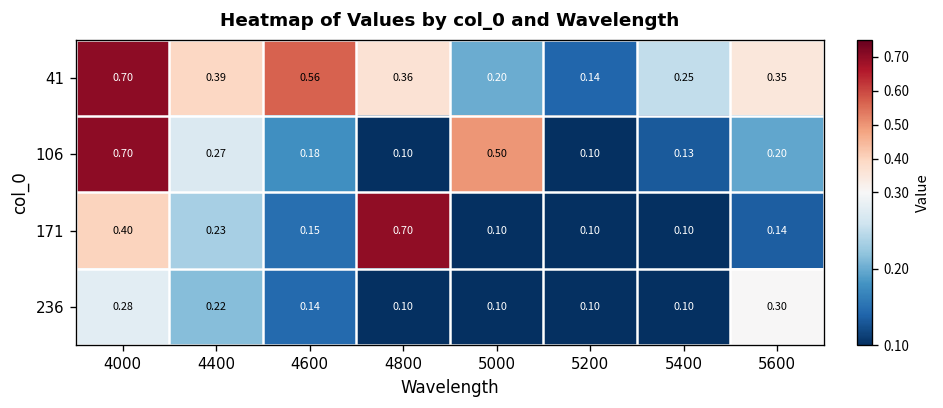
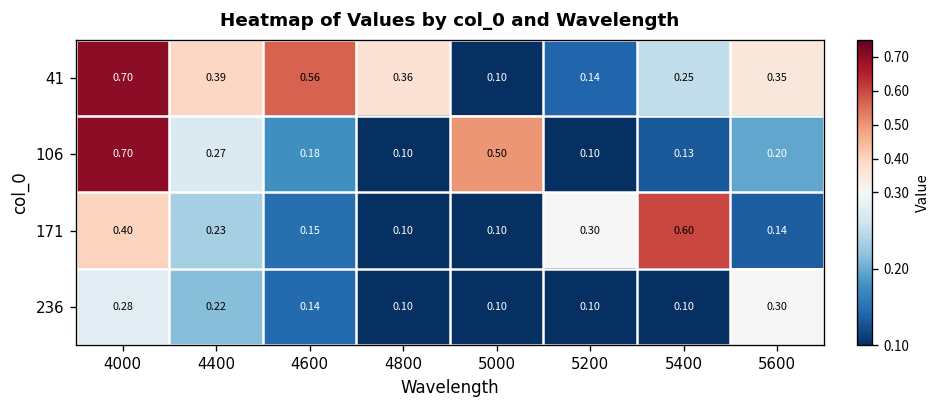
41, 5000: 0.20 -> 0.10
171, 4800: 0.70 -> 0.10
171, 5200: 0.10 -> 0.30
171, 5400: 0.10 -> 0.60
